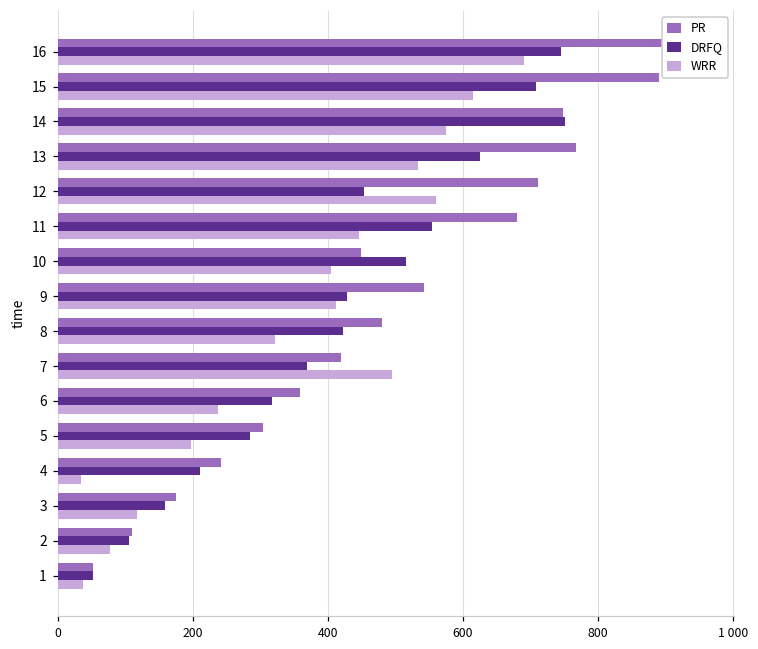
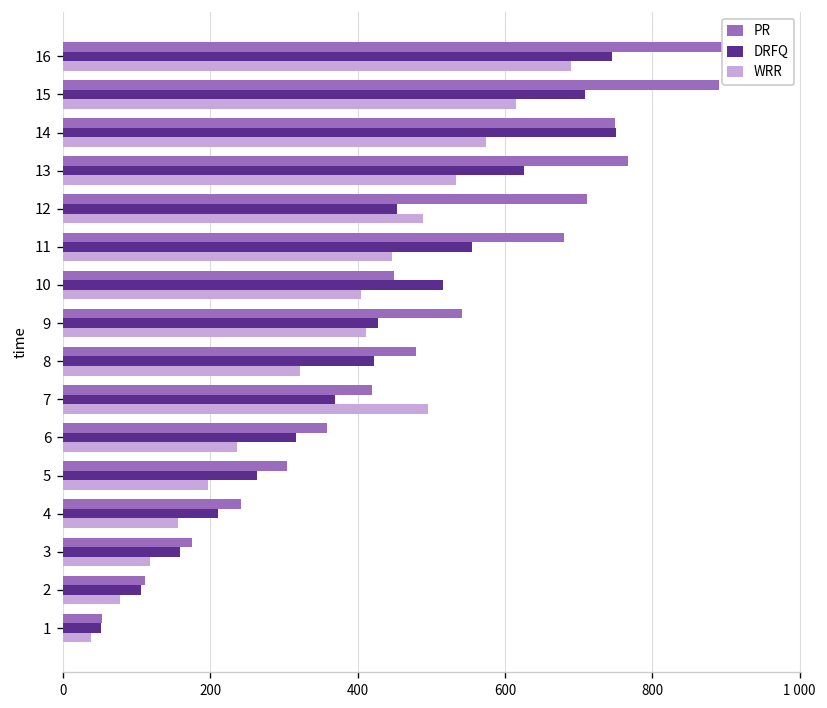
WRR, 12: 560 -> 490
DRFQ, 5: 290 -> 260
WRR, 4: 40 -> 160
